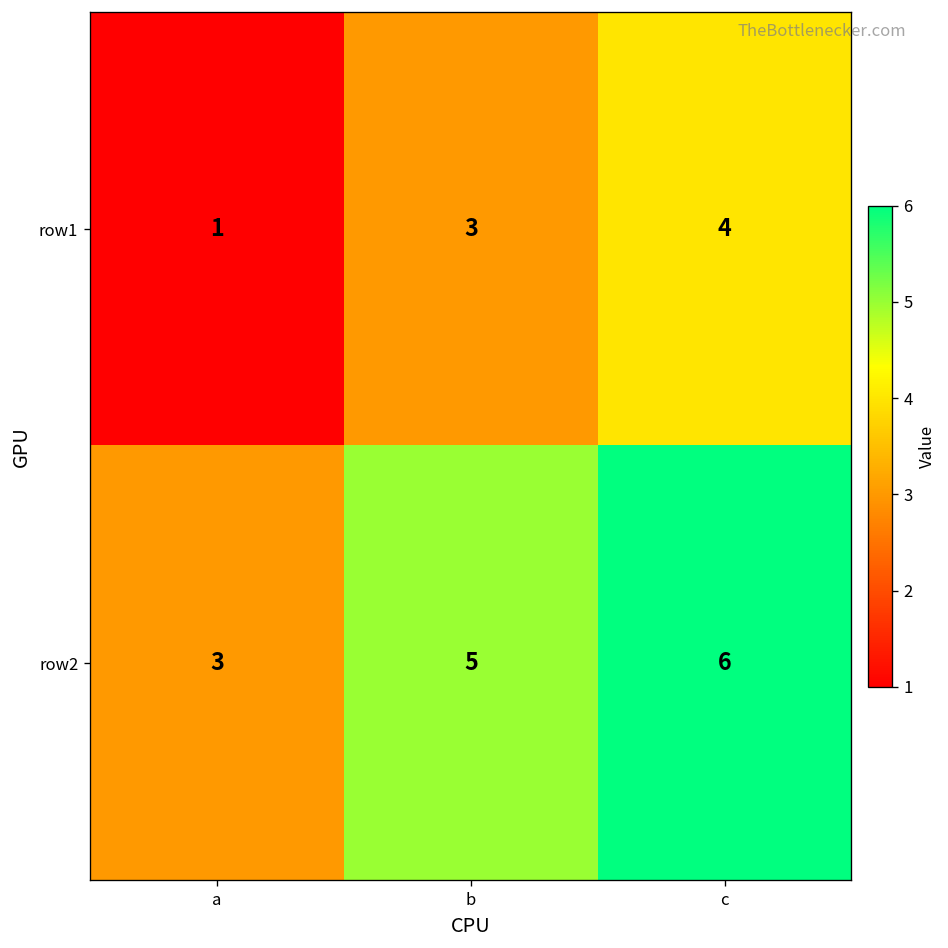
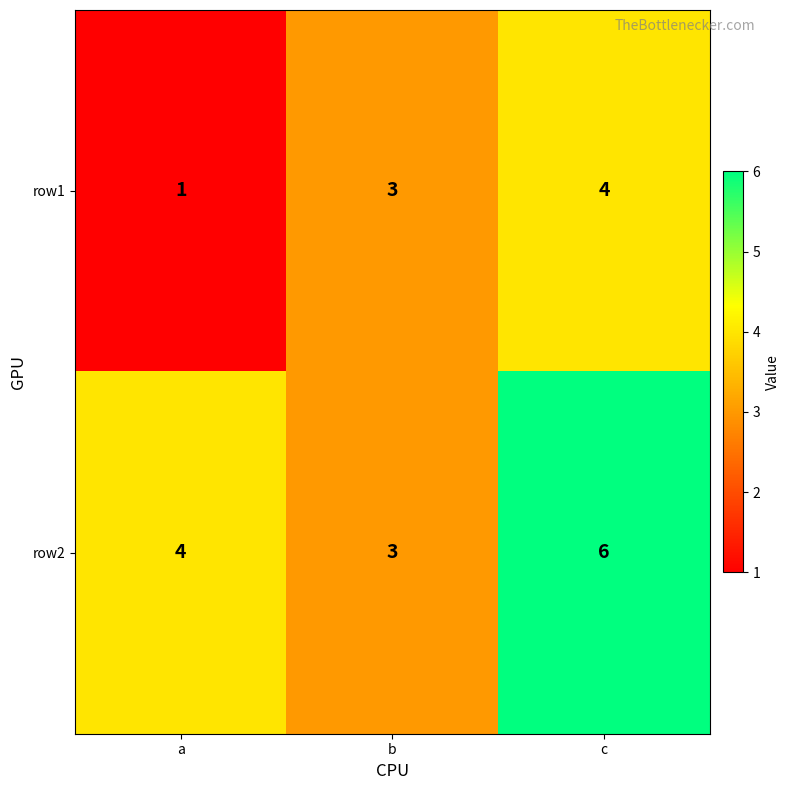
row2, a: 3 -> 4
row2, b: 5 -> 3
